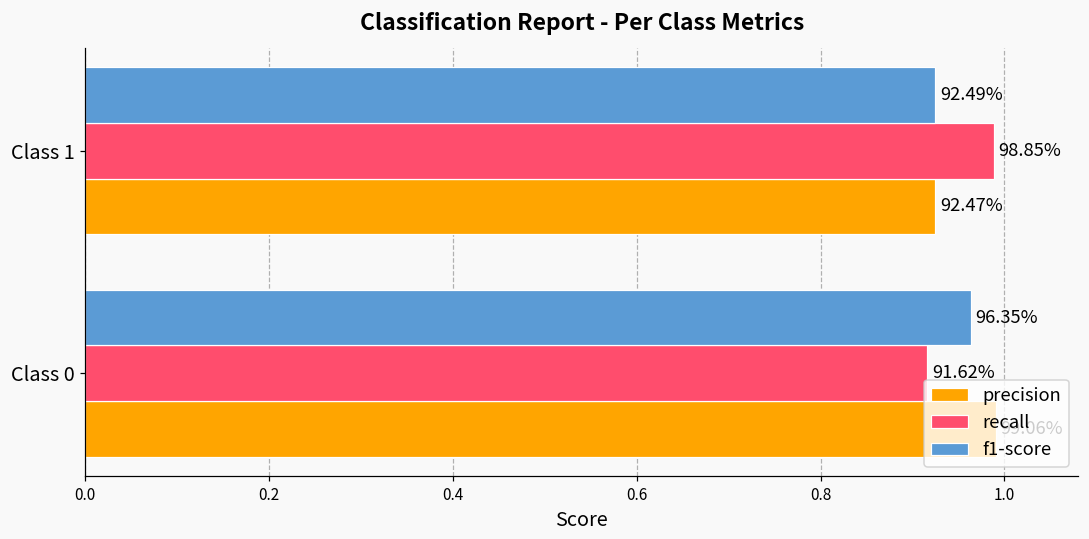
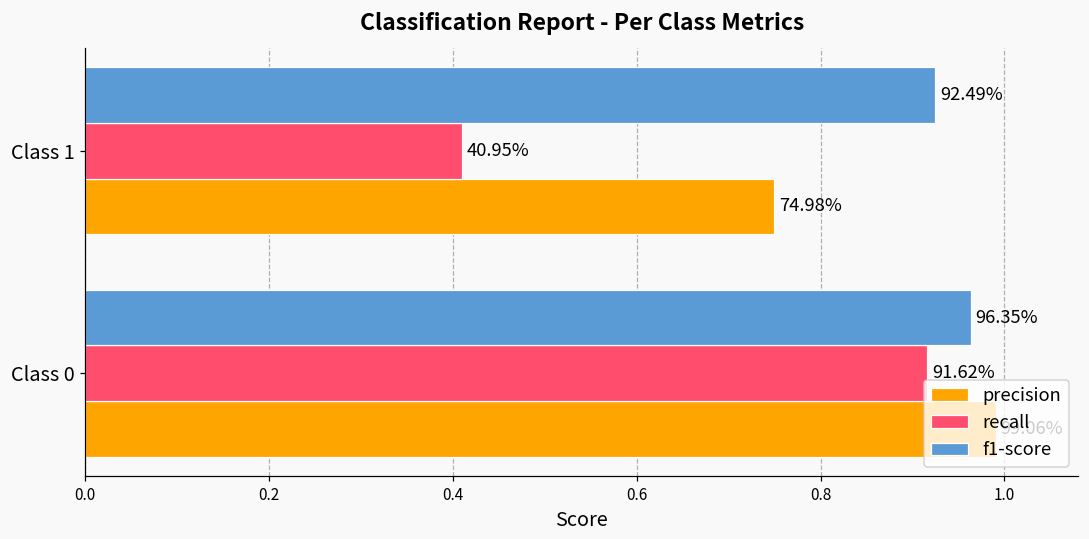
recall, Class 1: 98.85% -> 40.95%
precision, Class 1: 92.47% -> 74.98%
